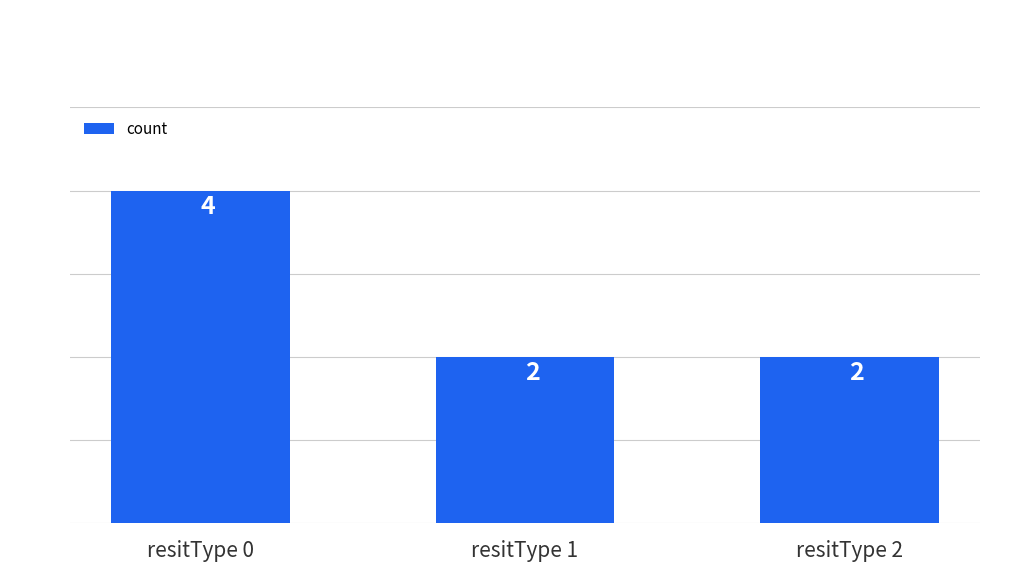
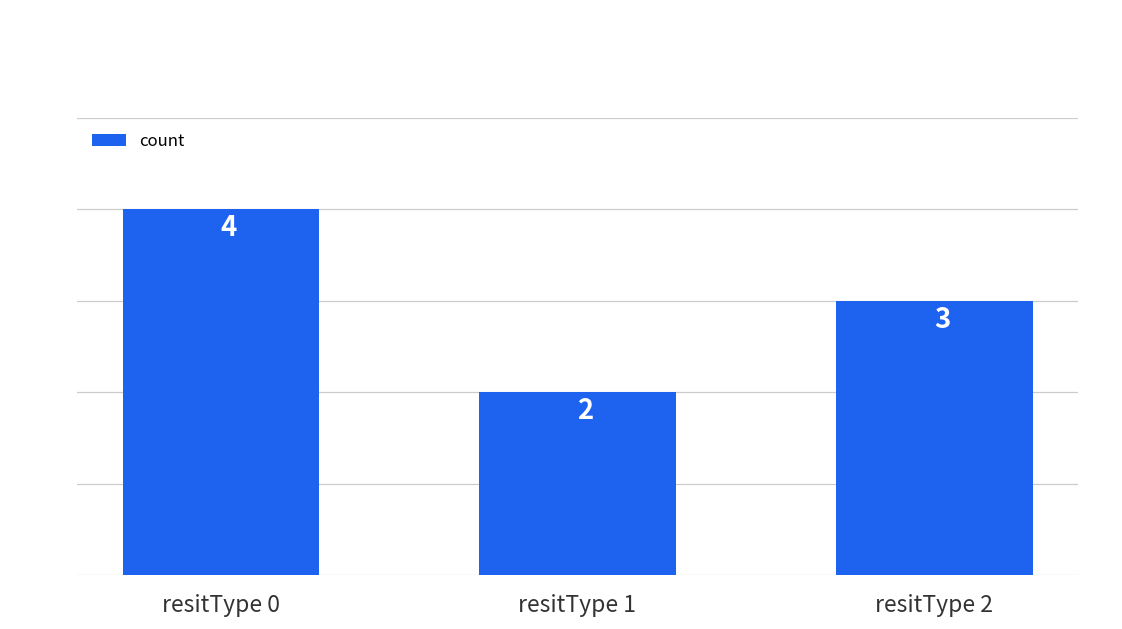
resitType 2: 2 -> 3
